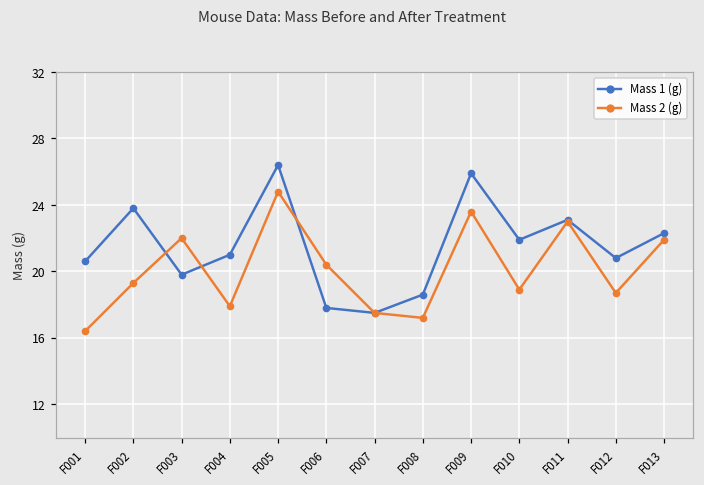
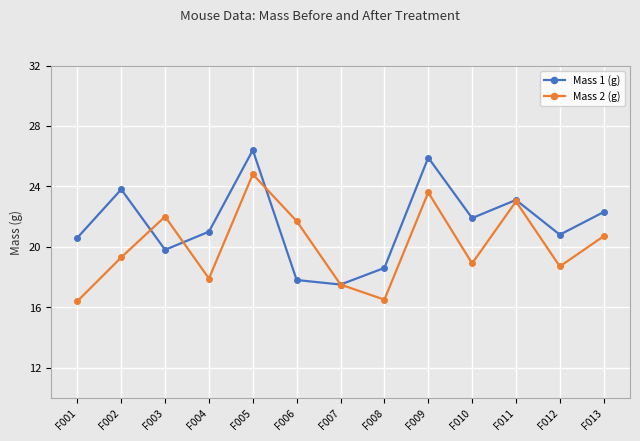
Mass 2 (g), F006: 20.4 -> 21.7
Mass 2 (g), F008: 17.2 -> 16.5
Mass 2 (g), F013: 21.9 -> 20.7
